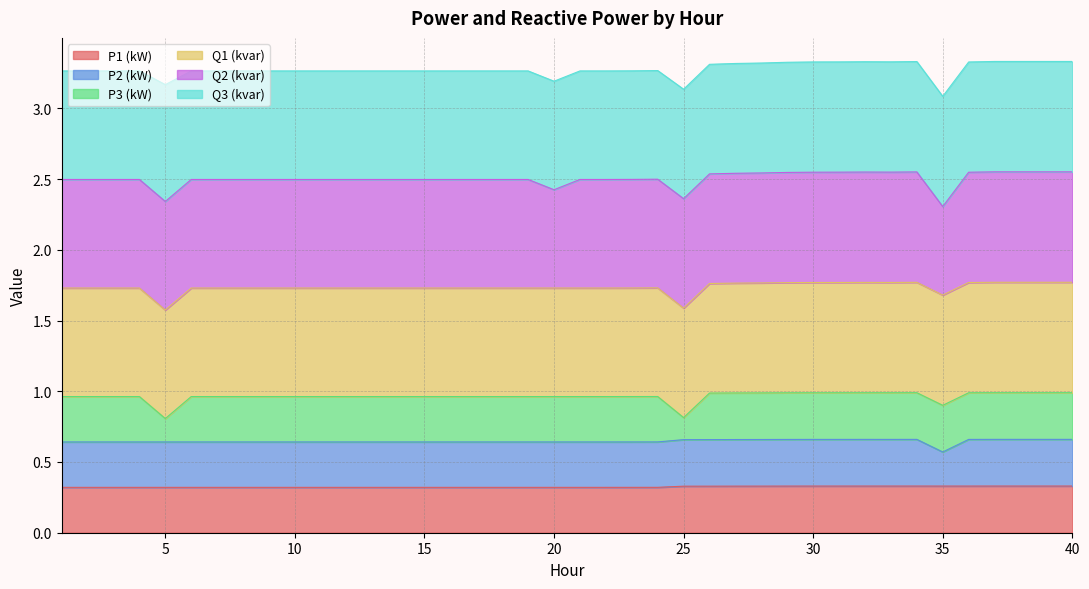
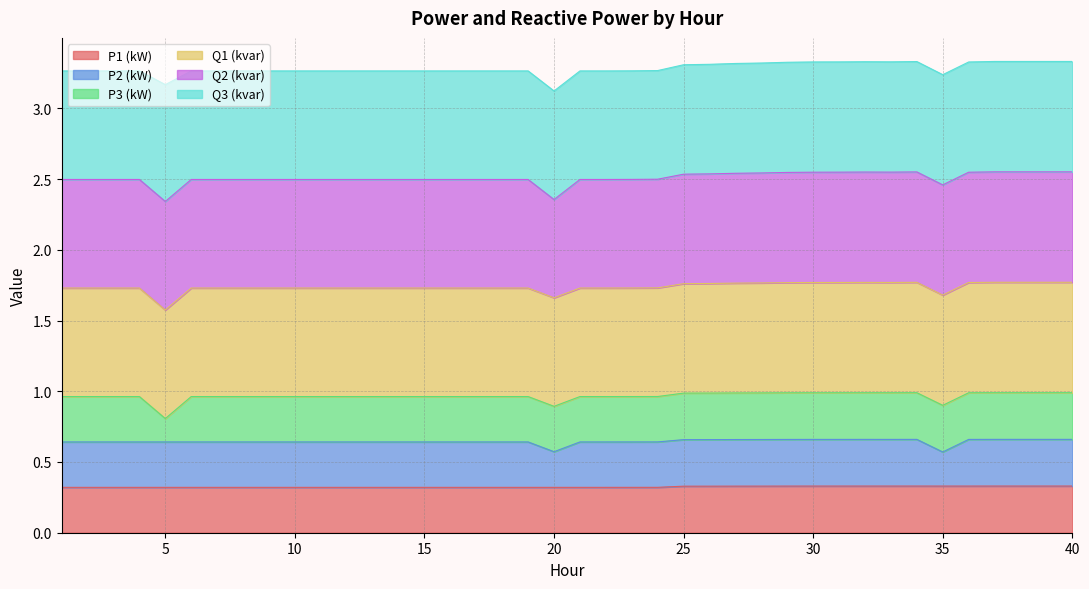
P2 (kW), 20: 0.32 -> 0.25
P3 (kW), 25: 0.16 -> 0.33
Q2 (kvar), 35: 0.63 -> 0.78
